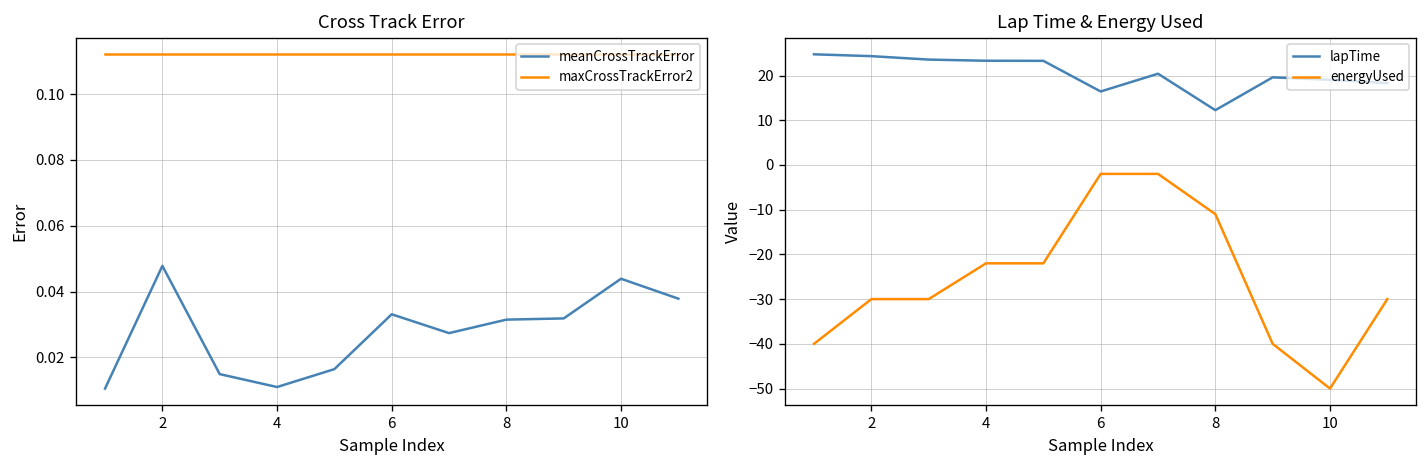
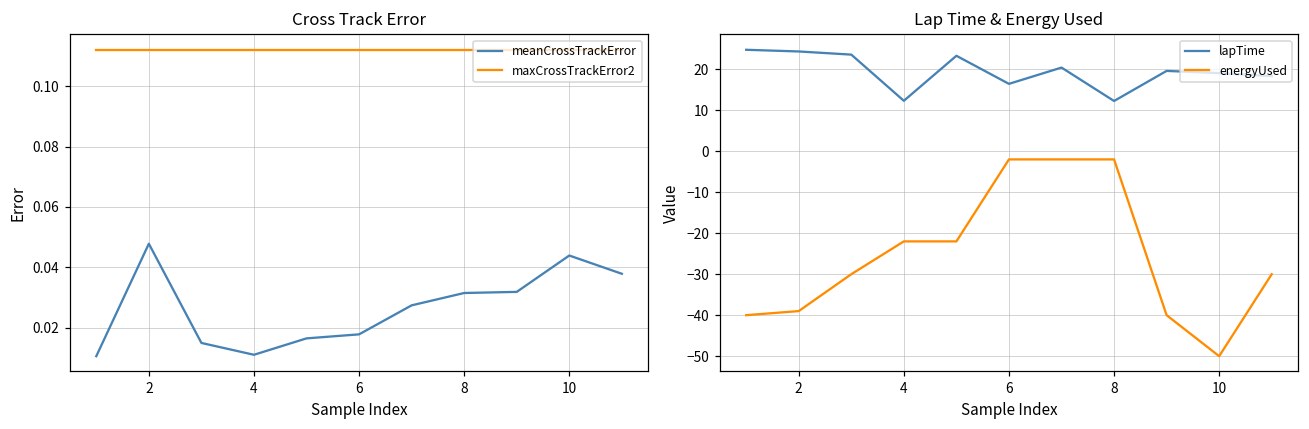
Cross Track Error, meanCrossTrackError, 6: 0.033 -> 0.018
Lap Time & Energy Used, energyUsed, 2: -30 -> -39
Lap Time & Energy Used, lapTime, 4: 23 -> 12
Lap Time & Energy Used, energyUsed, 8: -11 -> -2
